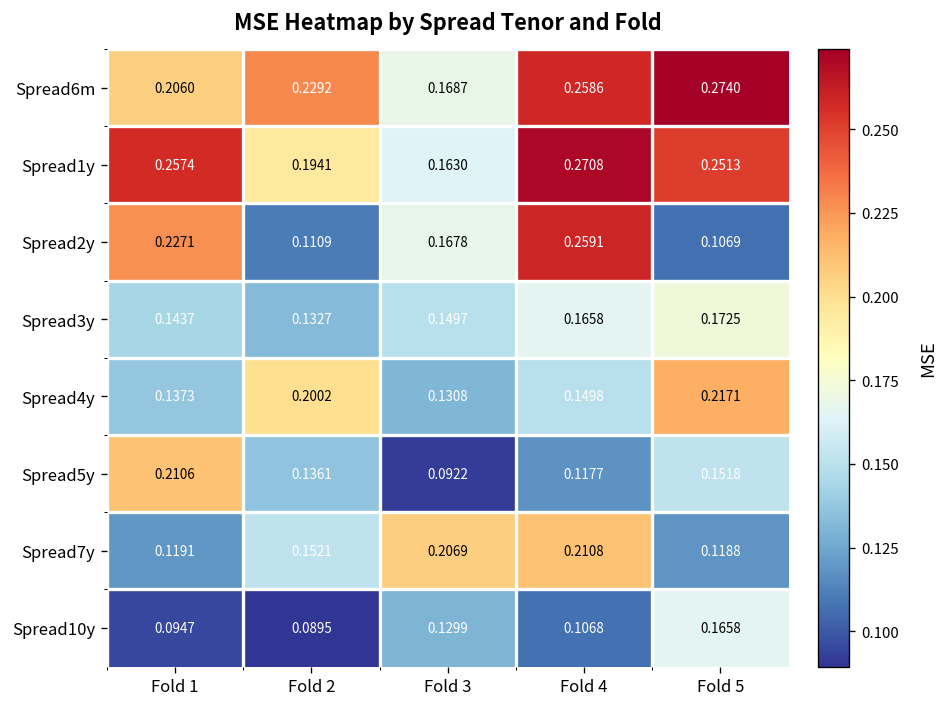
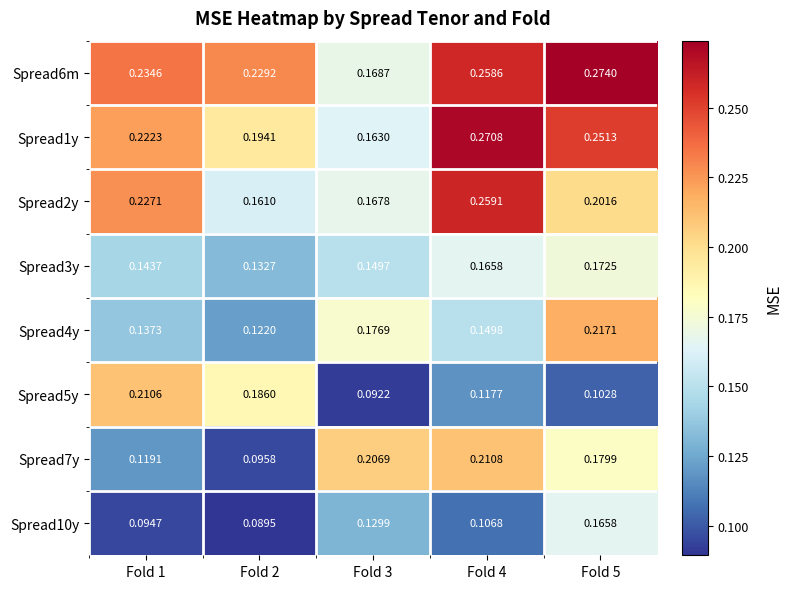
Spread6m, Fold 1: 0.2060 -> 0.2346
Spread1y, Fold 1: 0.2574 -> 0.2223
Spread2y, Fold 2: 0.1109 -> 0.1610
Spread2y, Fold 5: 0.1069 -> 0.2016
Spread4y, Fold 2: 0.2002 -> 0.1220
Spread4y, Fold 3: 0.1308 -> 0.1769
Spread5y, Fold 2: 0.1361 -> 0.1860
Spread5y, Fold 5: 0.1518 -> 0.1028
Spread7y, Fold 2: 0.1521 -> 0.0958
Spread7y, Fold 5: 0.1188 -> 0.1799
